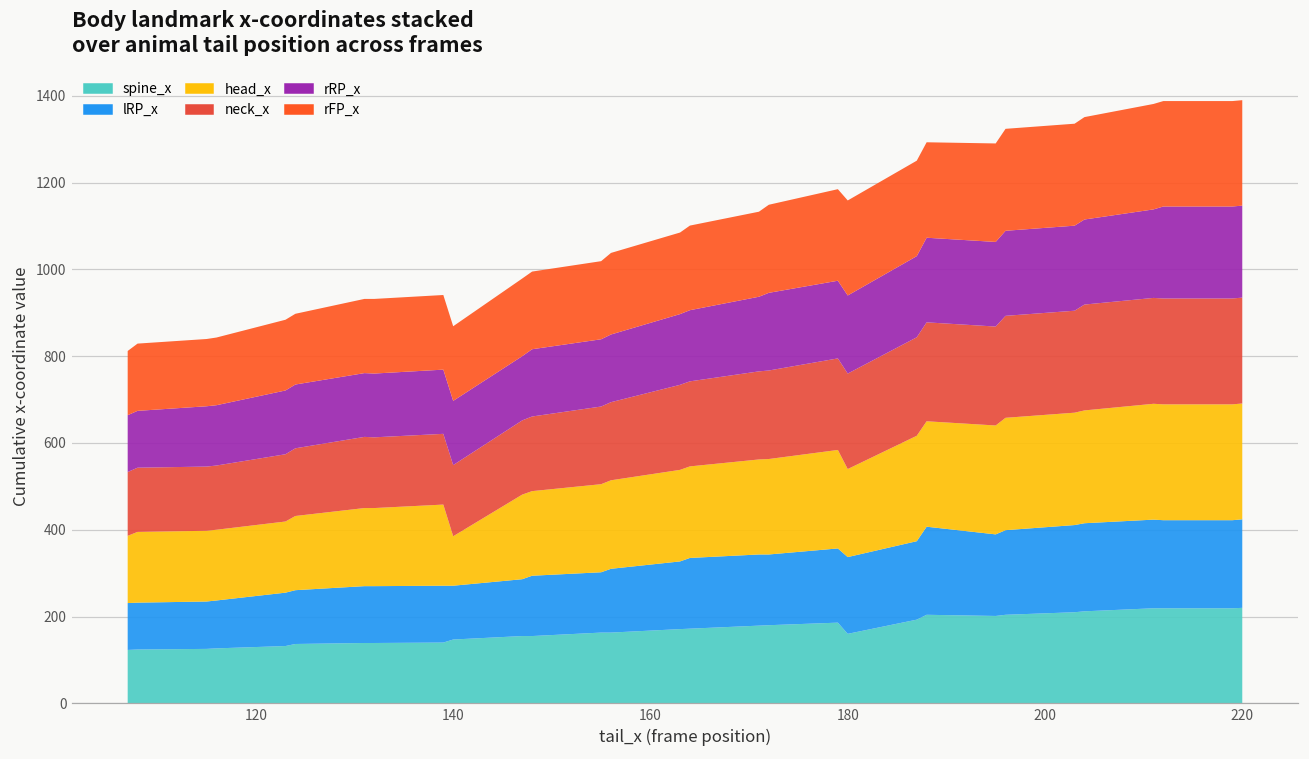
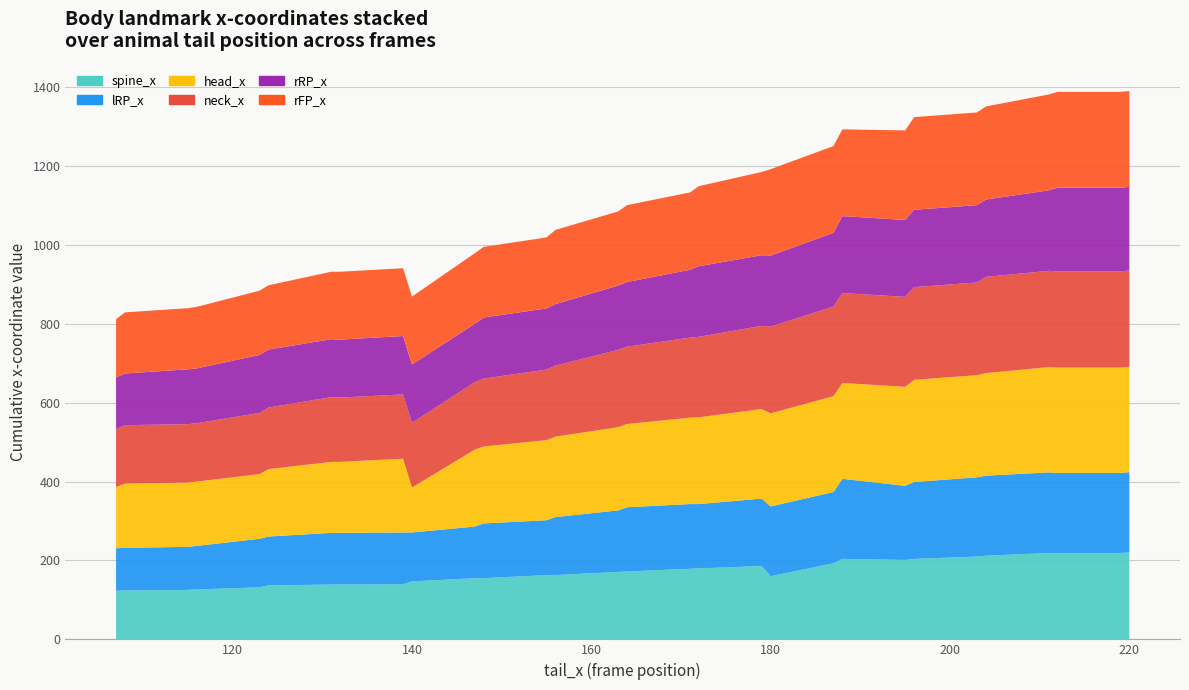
head_x, 180: 200 -> 240
